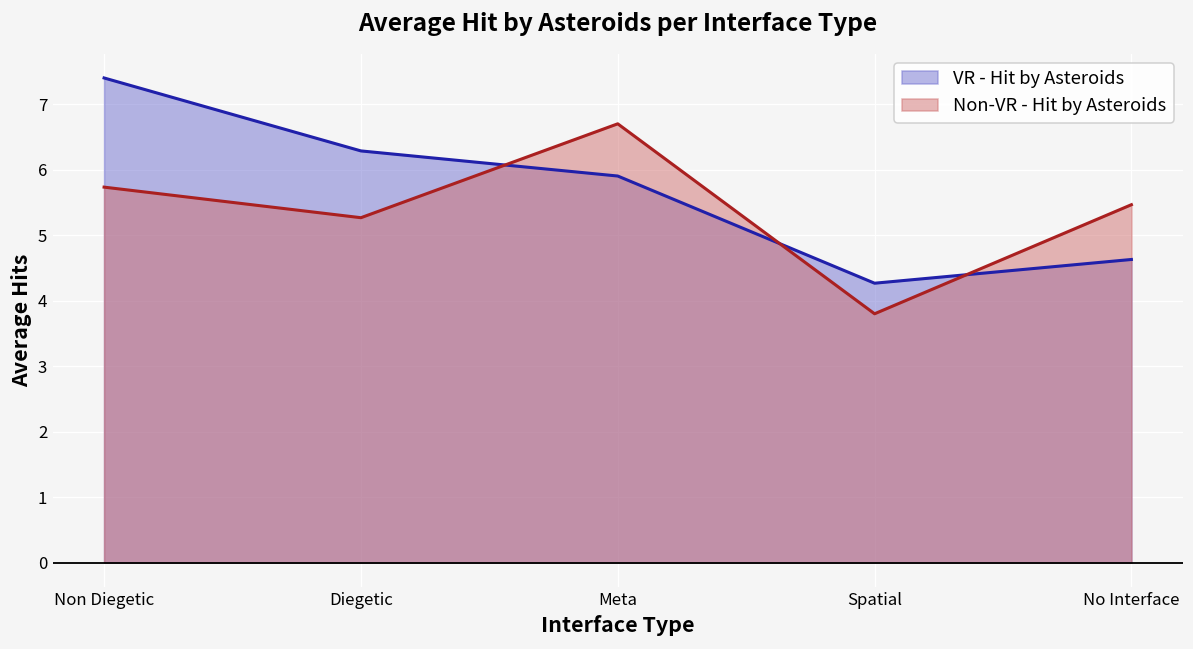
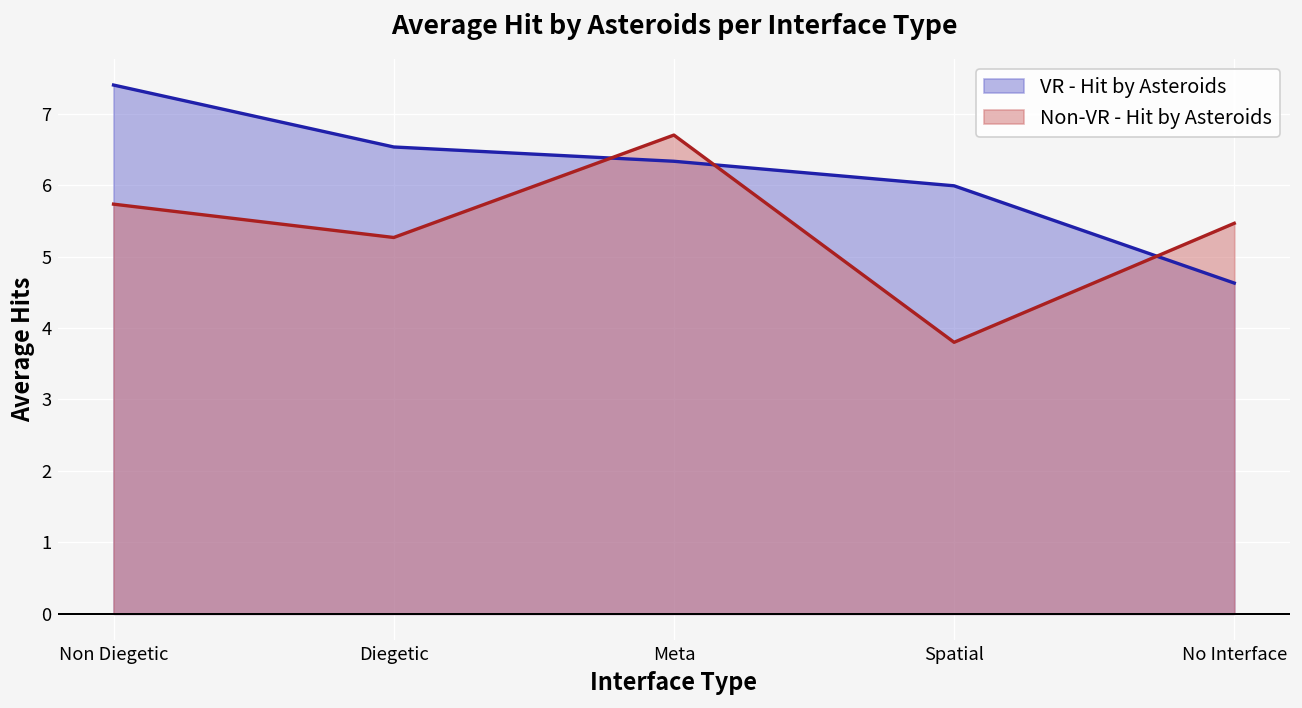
VR - Hit by Asteroids, Diegetic: 6.3 -> 6.5
VR - Hit by Asteroids, Meta: 5.9 -> 6.3
VR - Hit by Asteroids, Spatial: 4.3 -> 6.0
